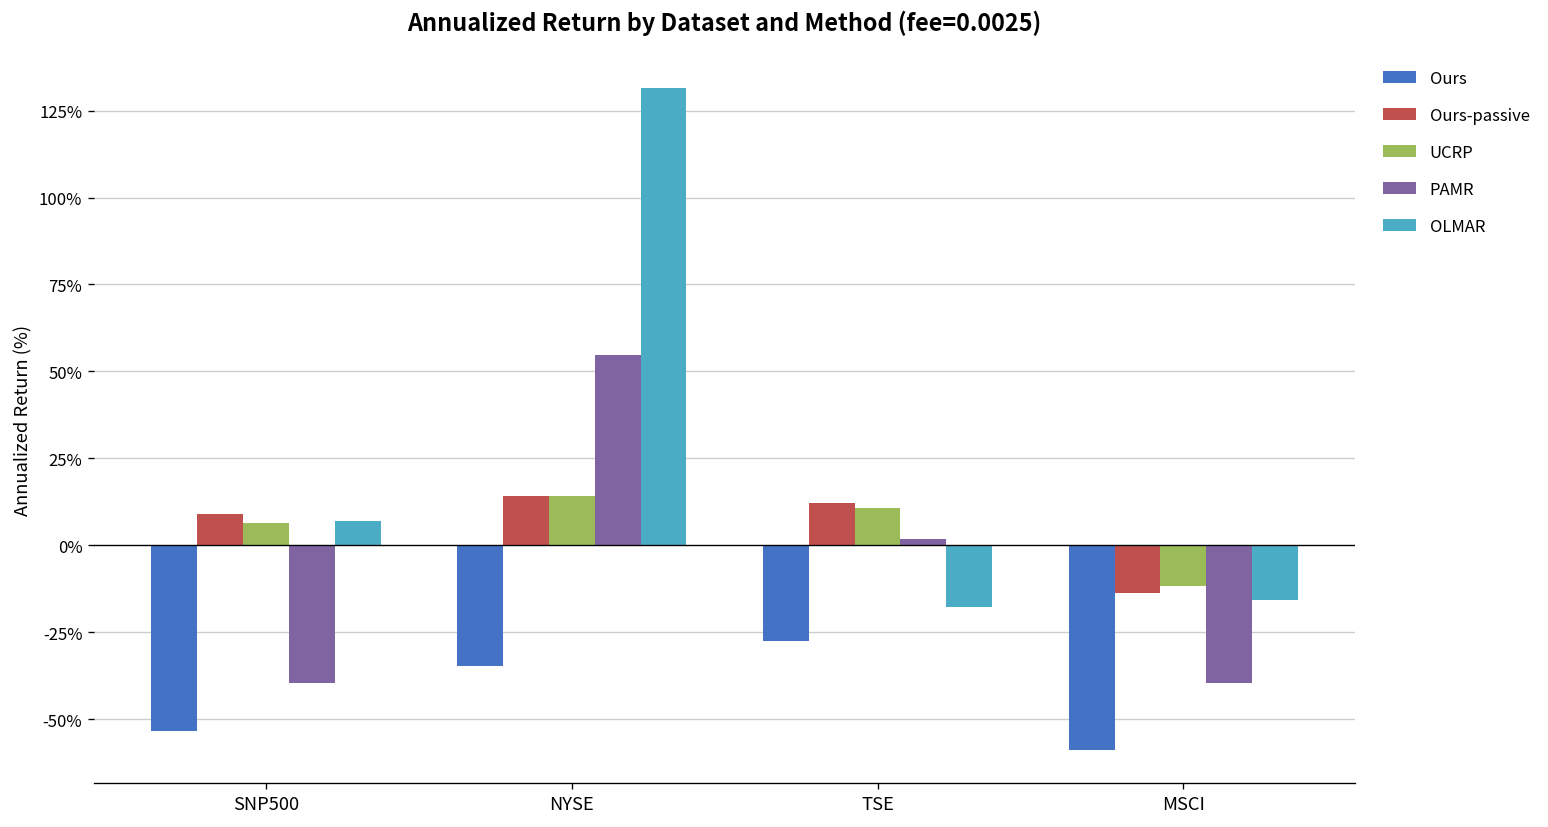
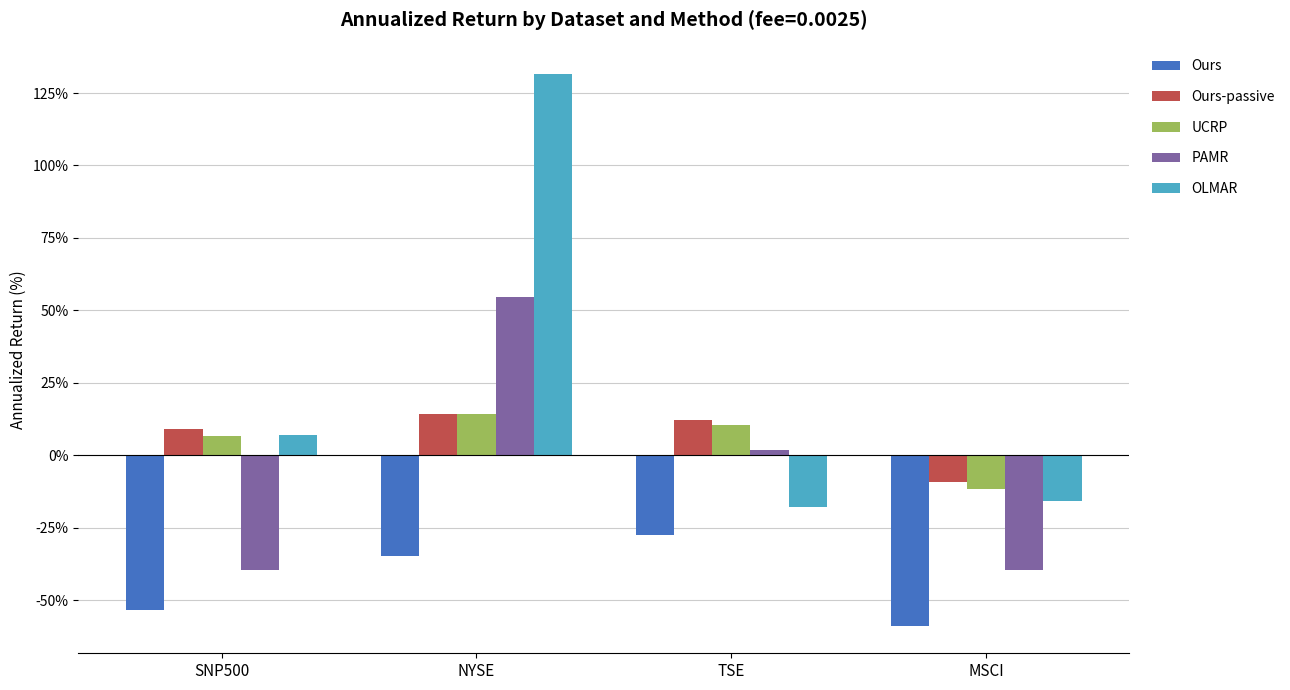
Ours-passive, MSCI: -14% -> -9%
